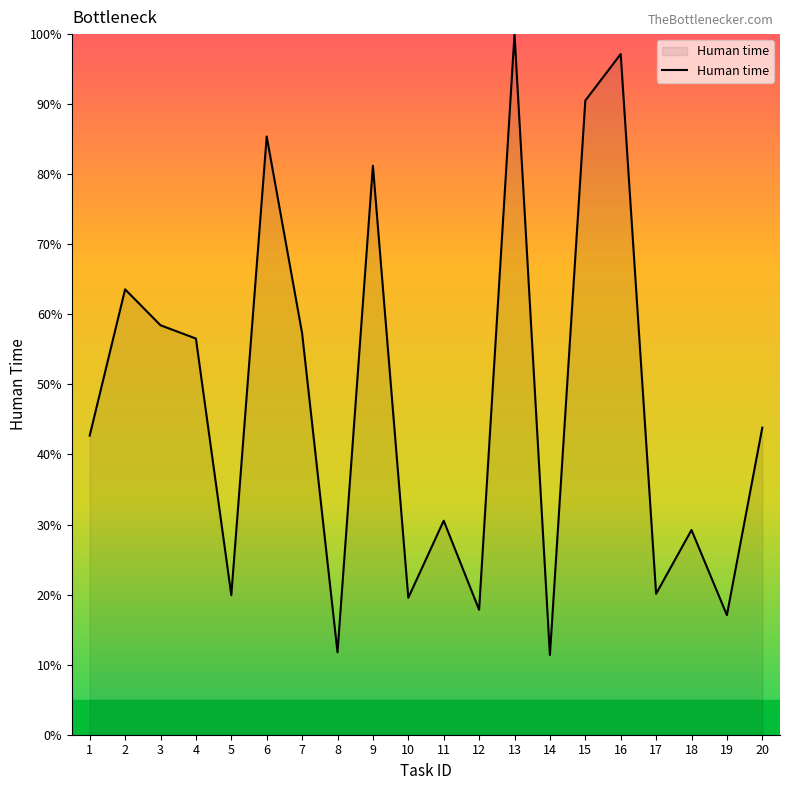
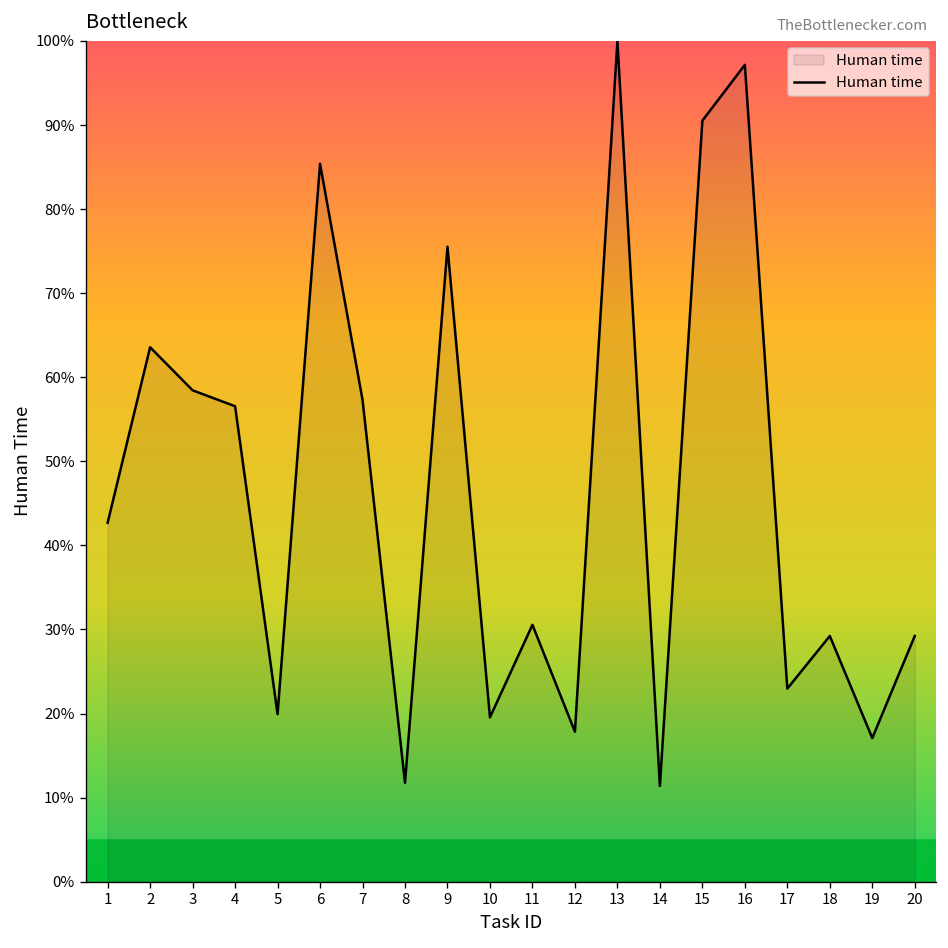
9: 81% -> 76%
17: 20% -> 23%
20: 44% -> 29%
